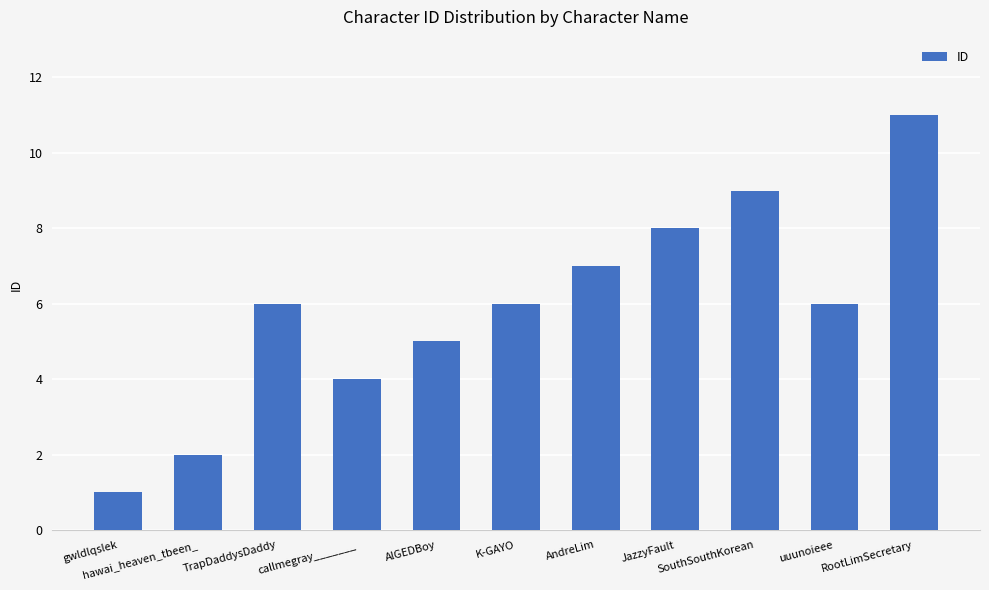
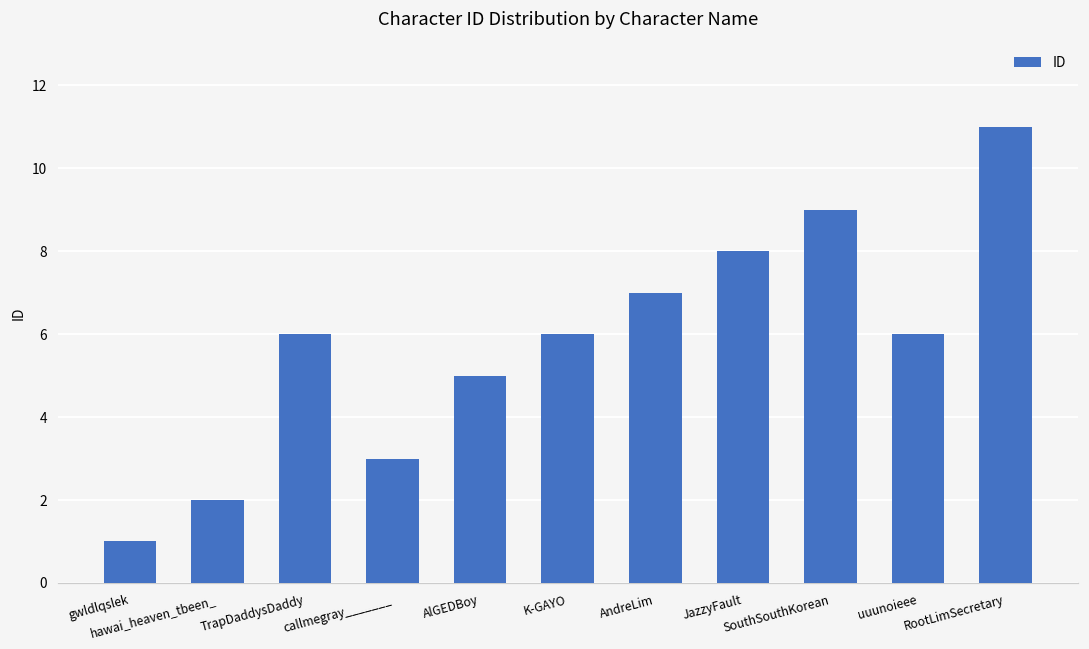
callmegray_______: 4 -> 3
